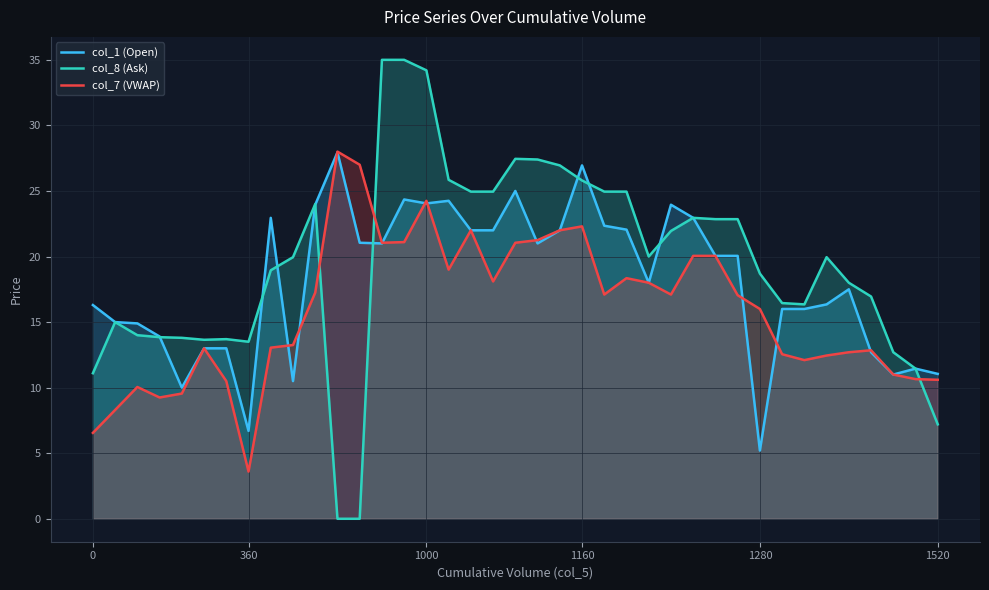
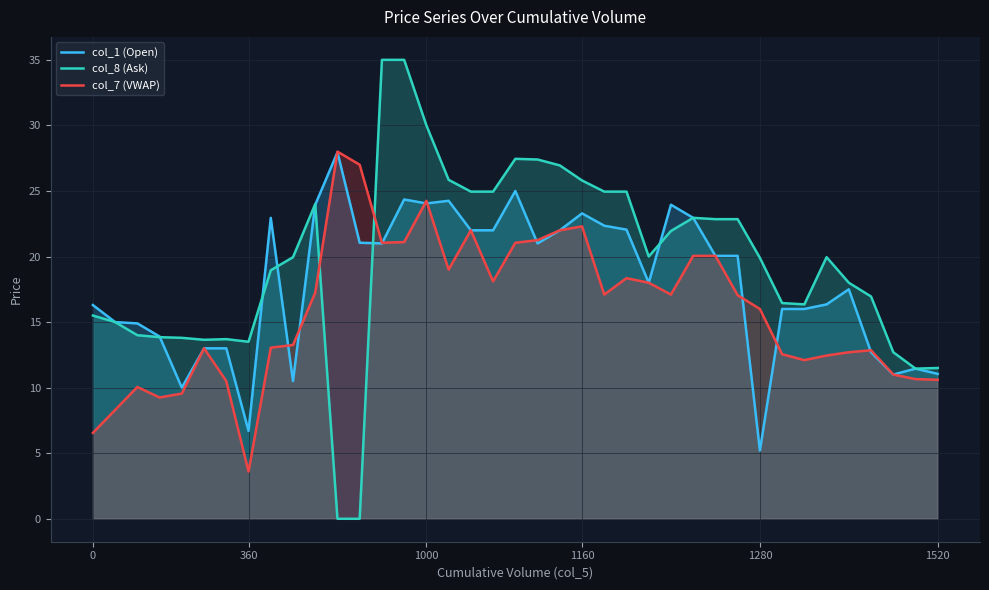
col_8 (Ask), 0: 11.1 -> 15.5
col_8 (Ask), 1000: 34.2 -> 30.0
col_1 (Open), 1160: 27.0 -> 23.3
col_8 (Ask), 1280: 18.7 -> 19.9
col_8 (Ask), 1520: 7.2 -> 11.5
